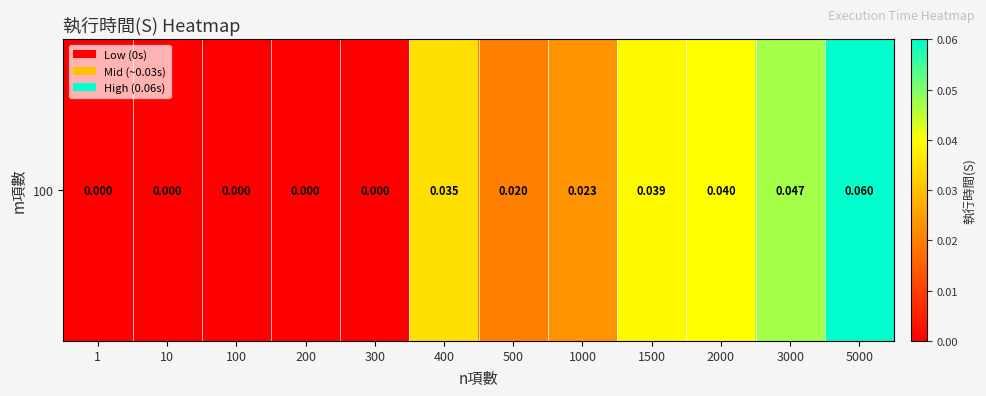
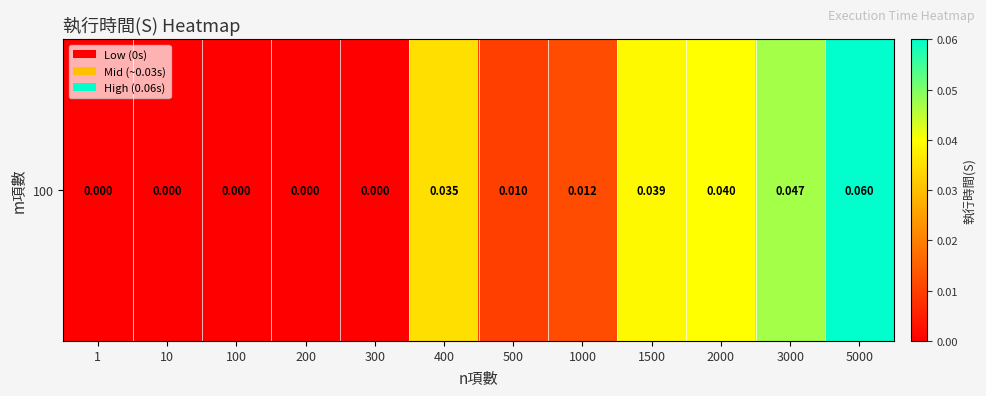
100, 500: 0.020 -> 0.010
100, 1000: 0.023 -> 0.012
